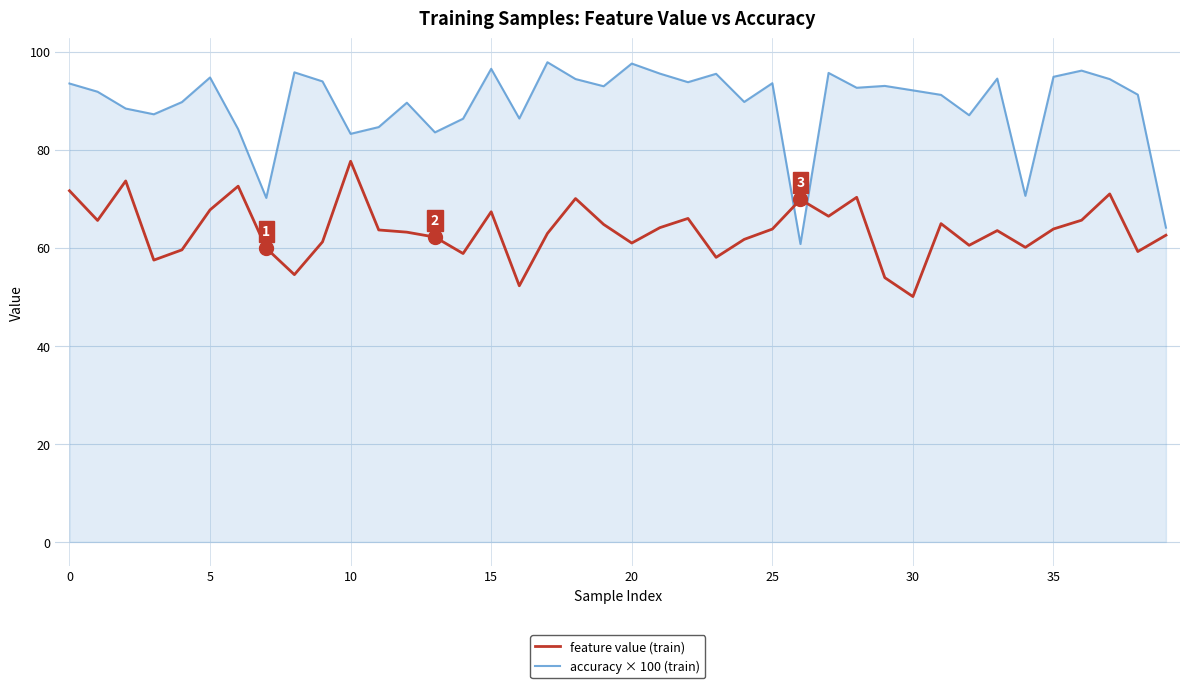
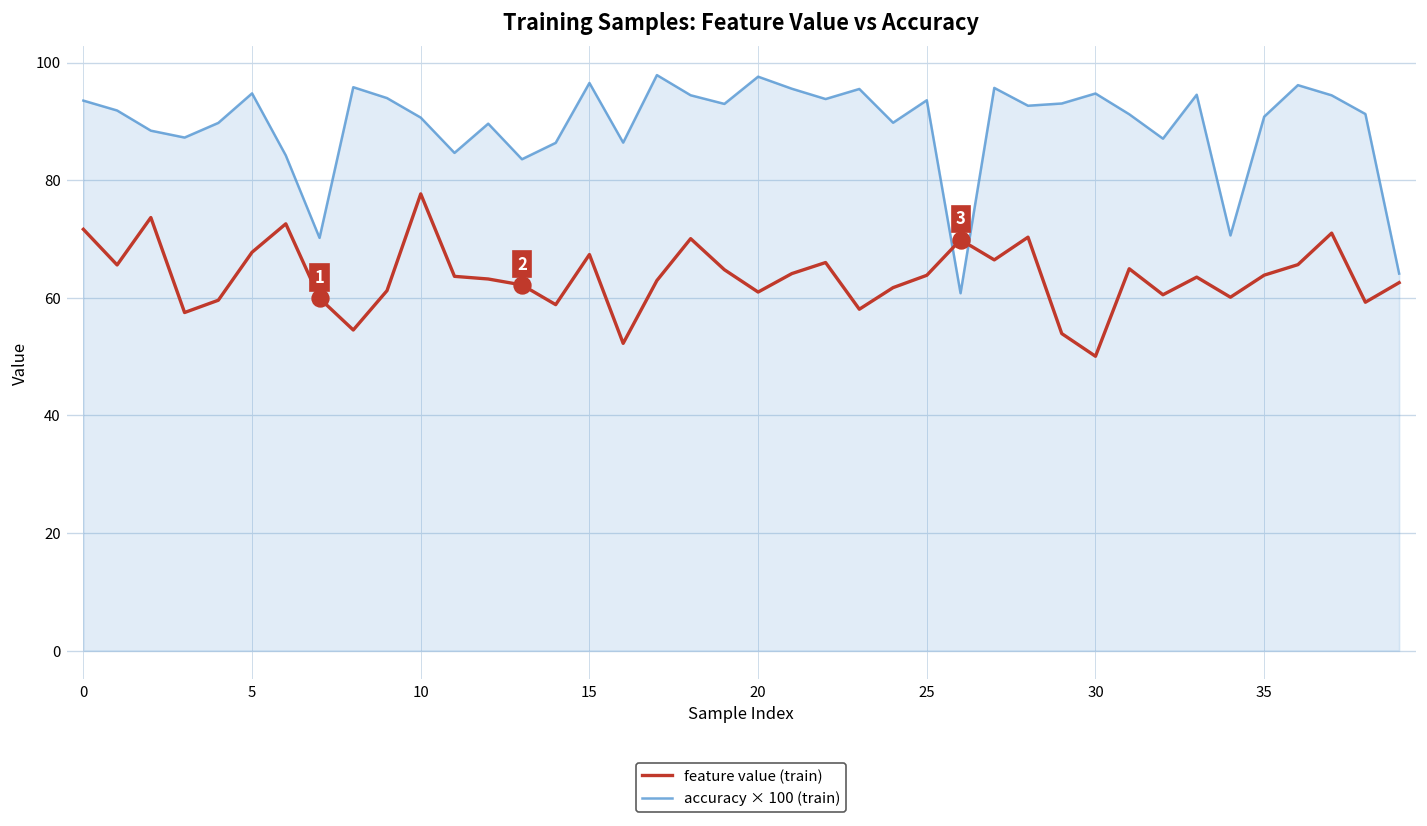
accuracy × 100 (train), 10: 83 -> 91
accuracy × 100 (train), 30: 92 -> 95
accuracy × 100 (train), 35: 95 -> 91
